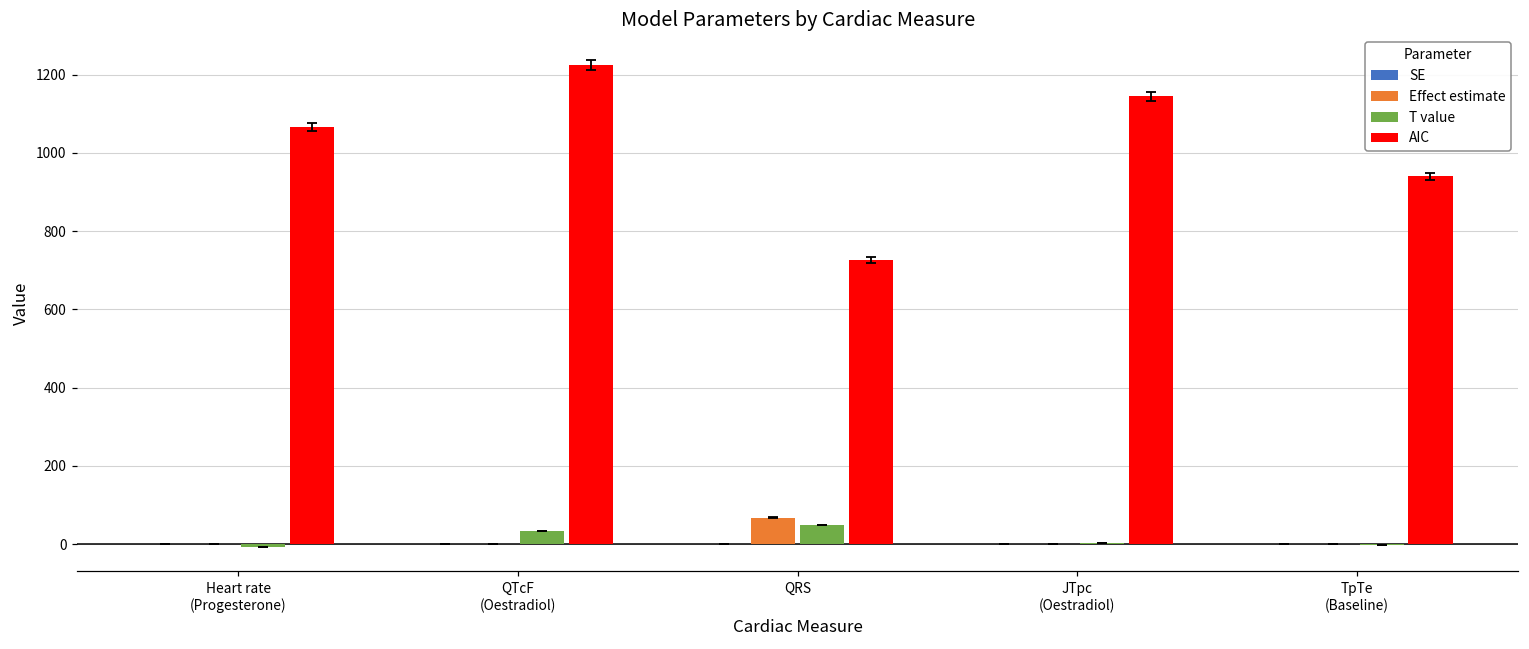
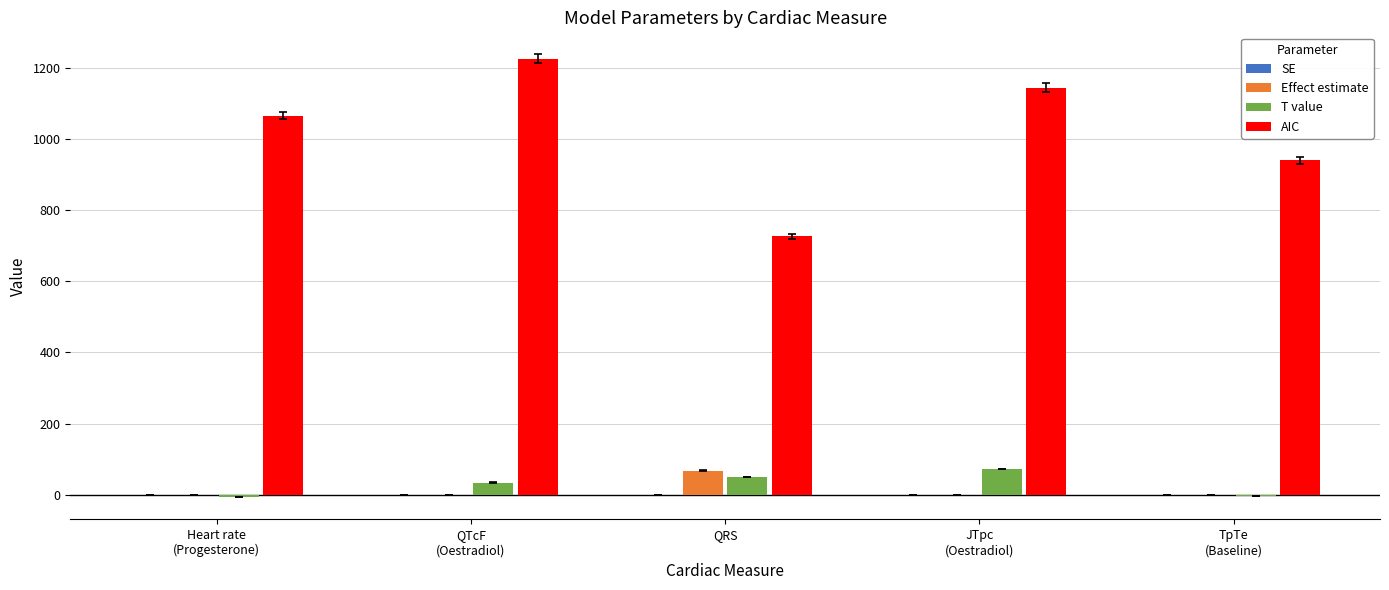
T value, JTpc (Oestradiol): 0 -> 70
